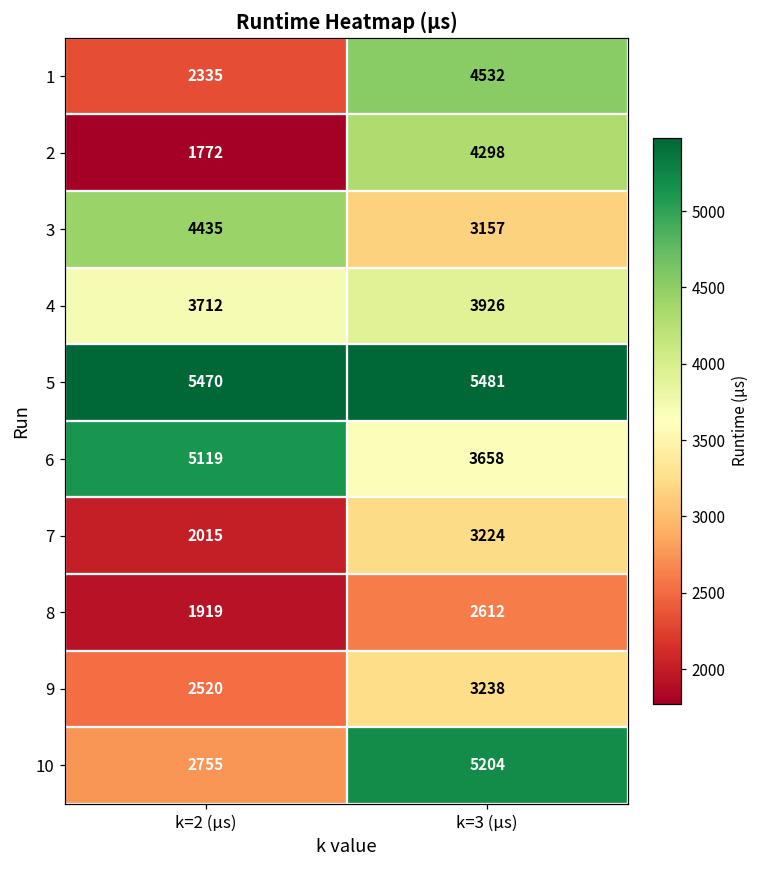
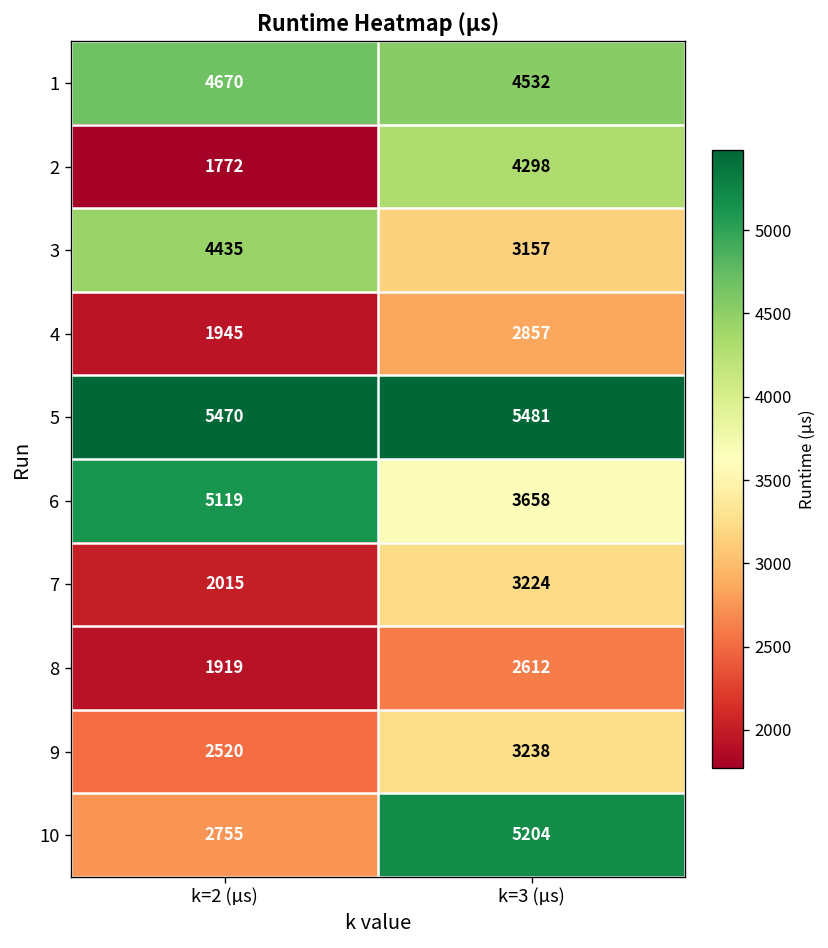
1, k=2 (µs): 2335 -> 4670
4, k=2 (µs): 3712 -> 1945
4, k=3 (µs): 3926 -> 2857
